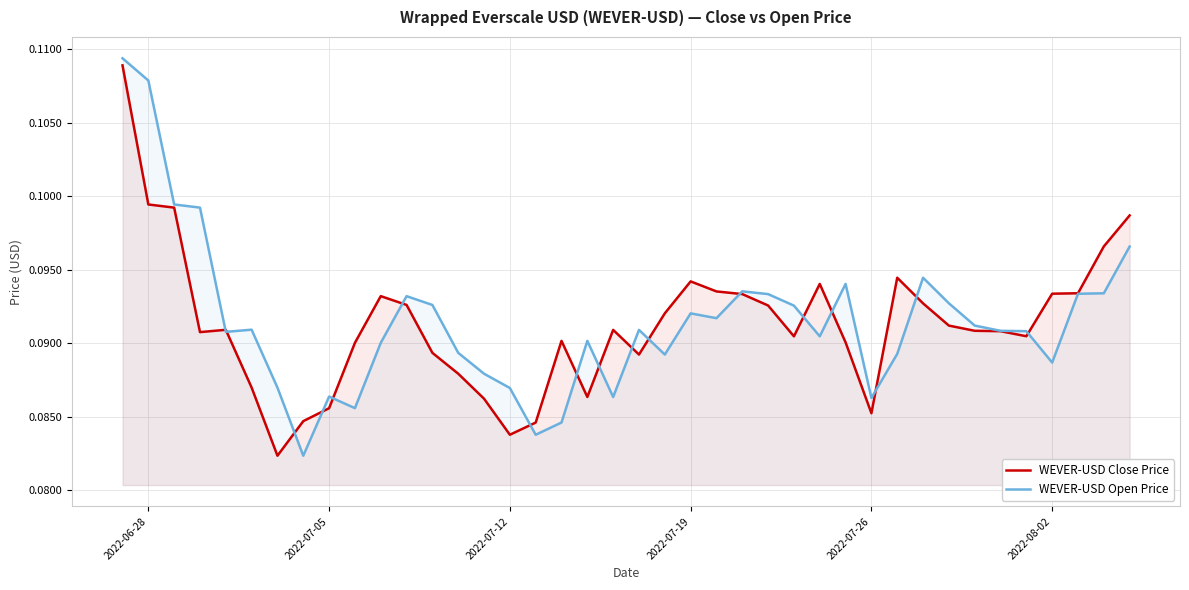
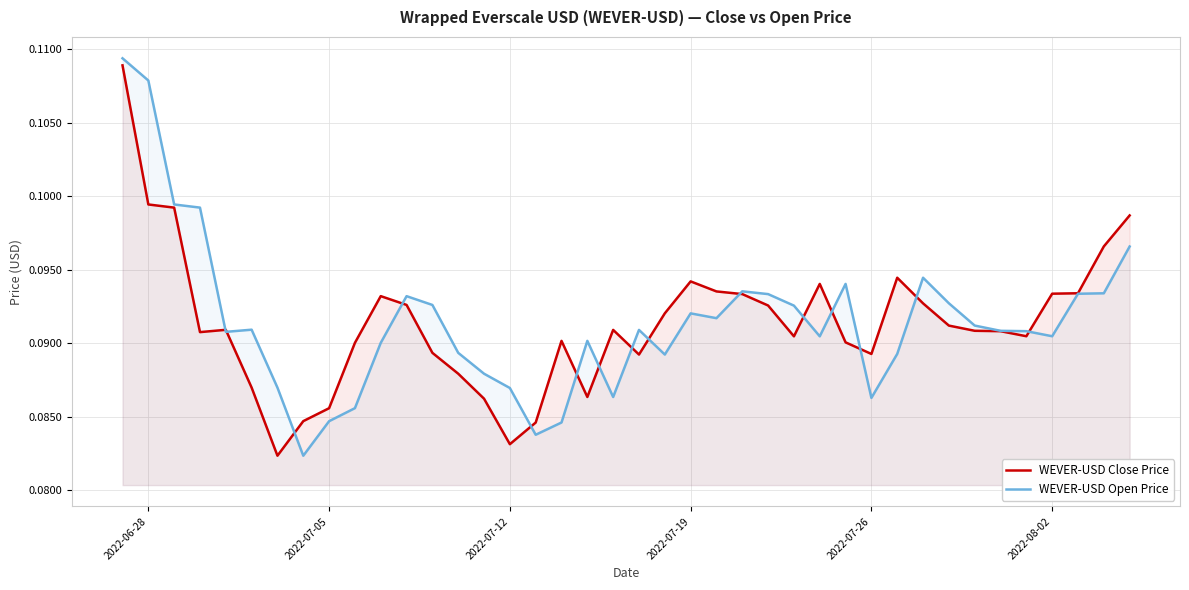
WEVER-USD Open Price, 2022-07-05: 0.0864 -> 0.0847
WEVER-USD Close Price, 2022-07-12: 0.0838 -> 0.0831
WEVER-USD Close Price, 2022-07-26: 0.0852 -> 0.0893
WEVER-USD Open Price, 2022-08-02: 0.0887 -> 0.0905
